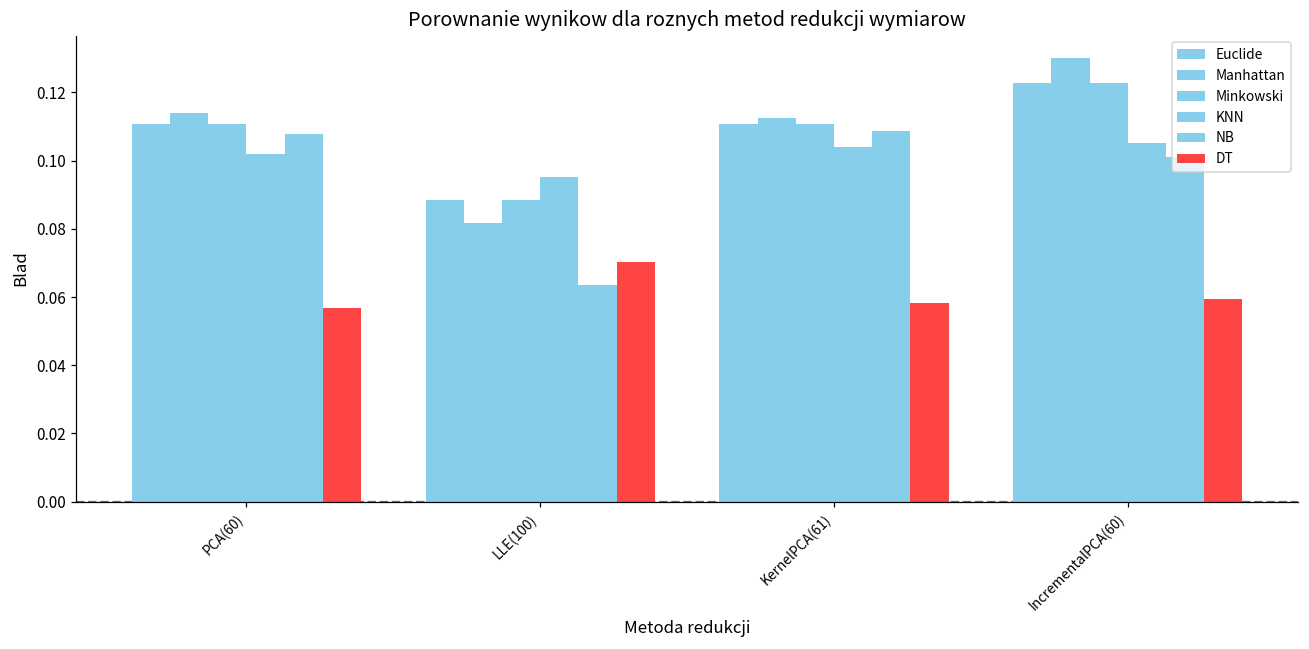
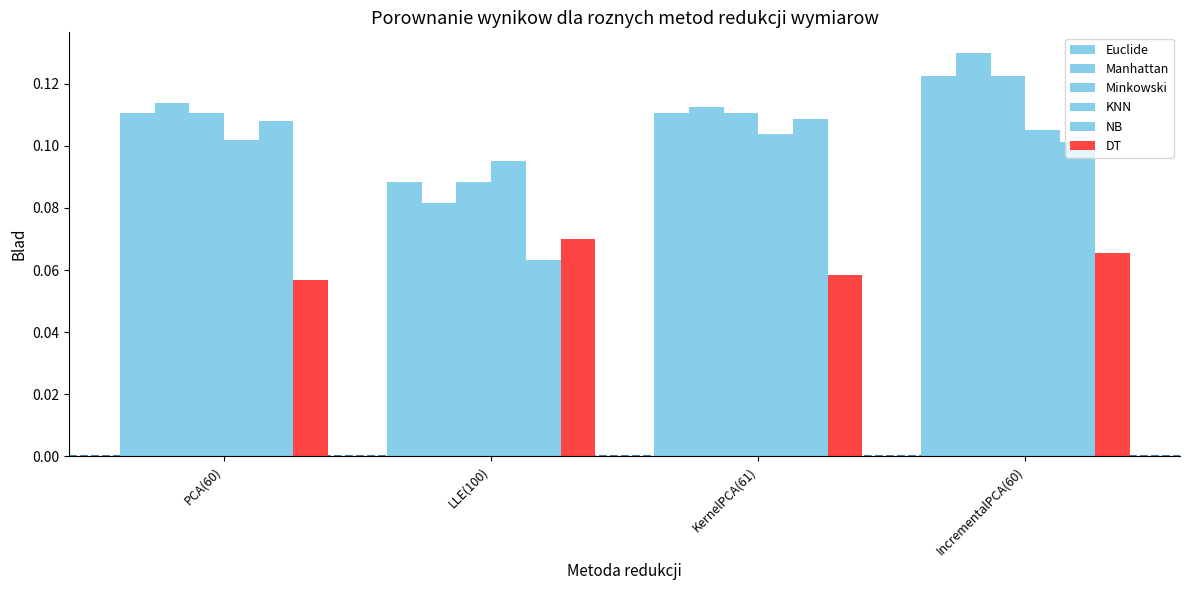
DT, IncrementalPCA(60): 0.059 -> 0.065
